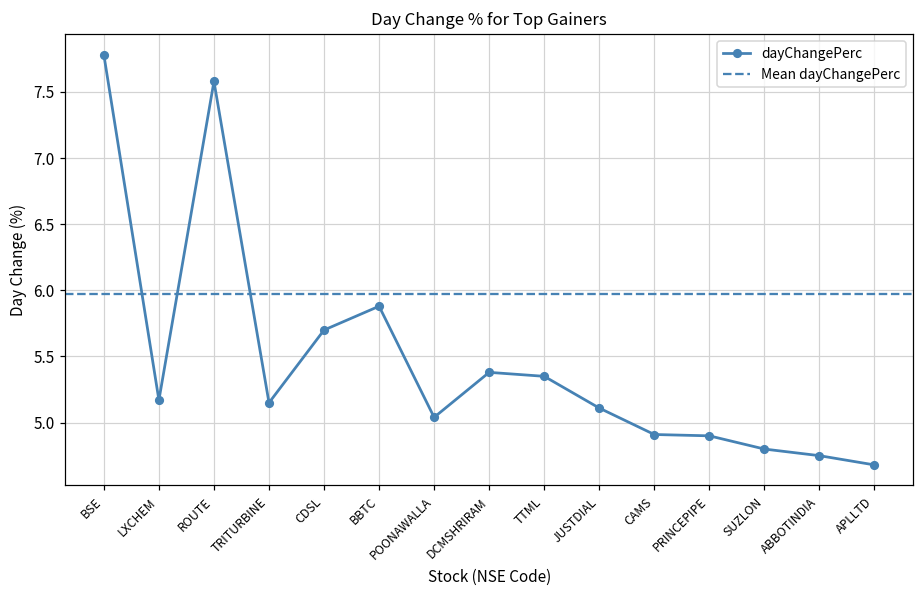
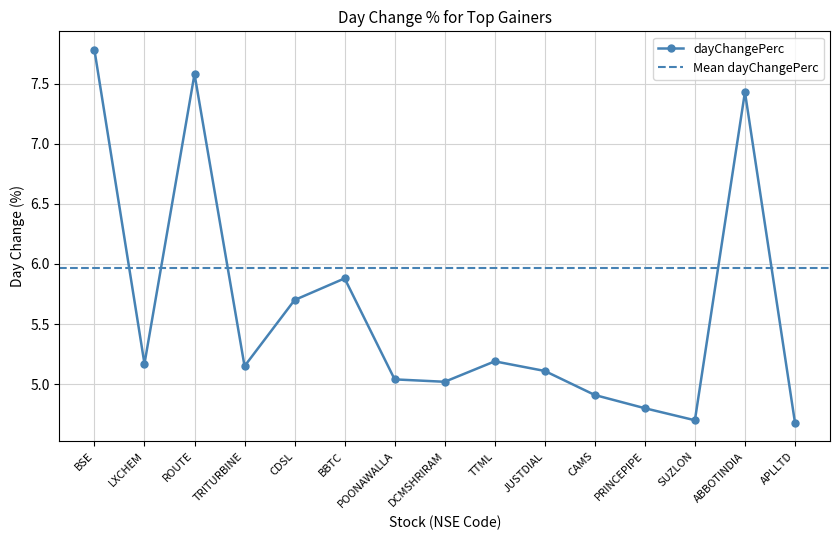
DCMSHRIRAM: 5.38 -> 5.02
TTML: 5.35 -> 5.19
PRINCEPIPE: 4.9 -> 4.8
SUZLON: 4.8 -> 4.7
ABBOTINDIA: 4.75 -> 7.43
